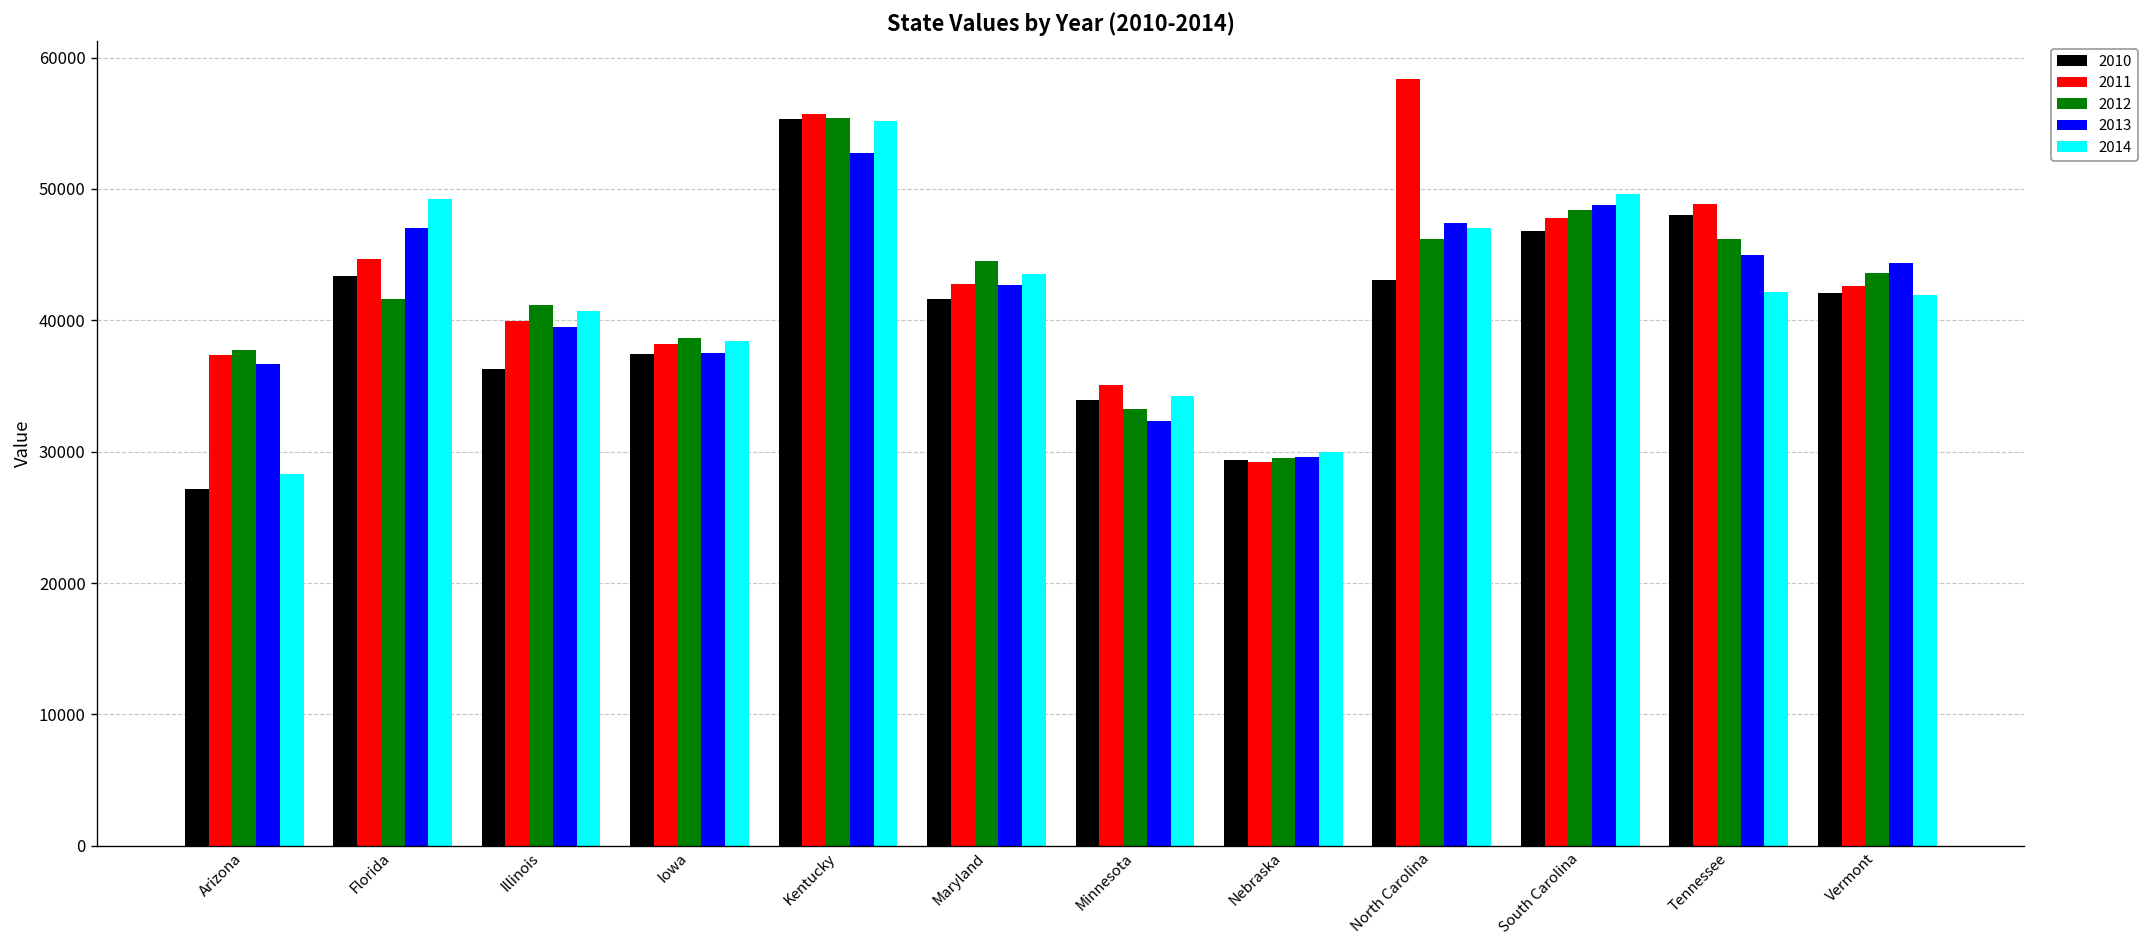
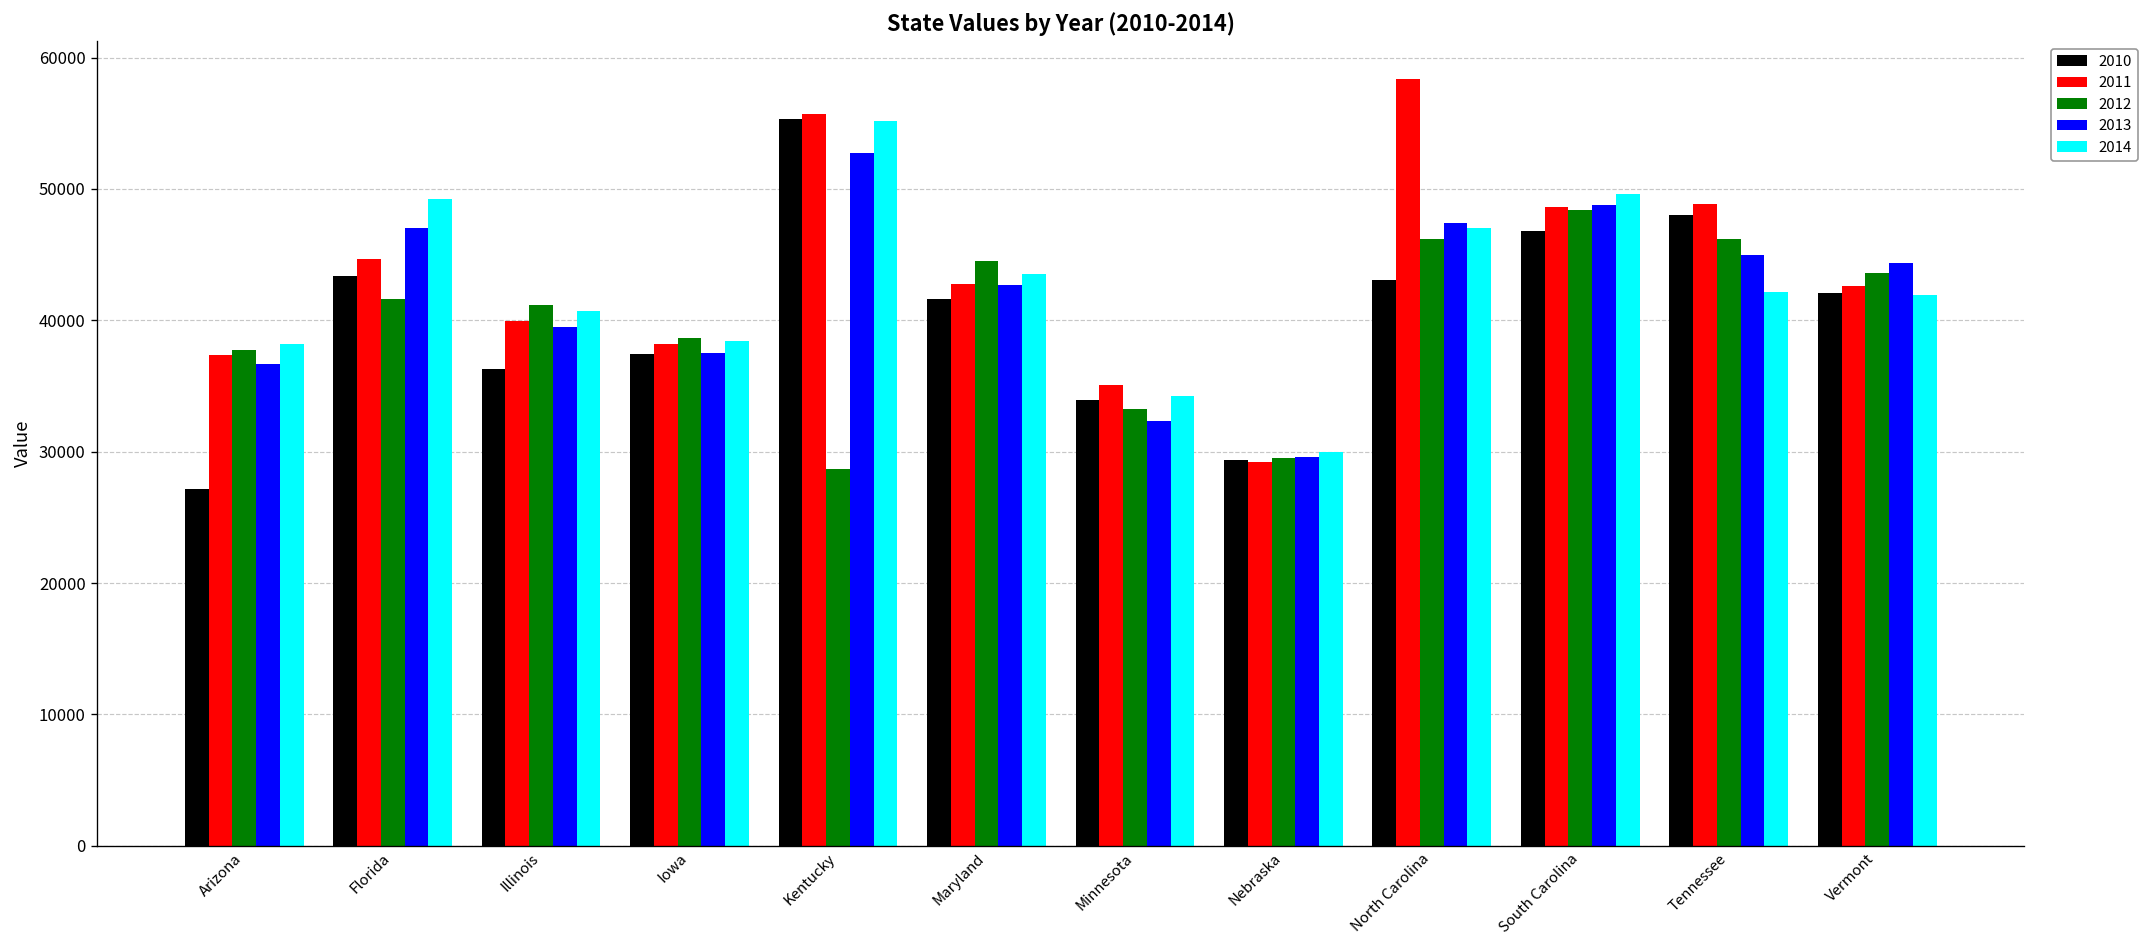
2014, Arizona: 28300 -> 38200
2012, Kentucky: 55400 -> 28700
2011, South Carolina: 47800 -> 48600
